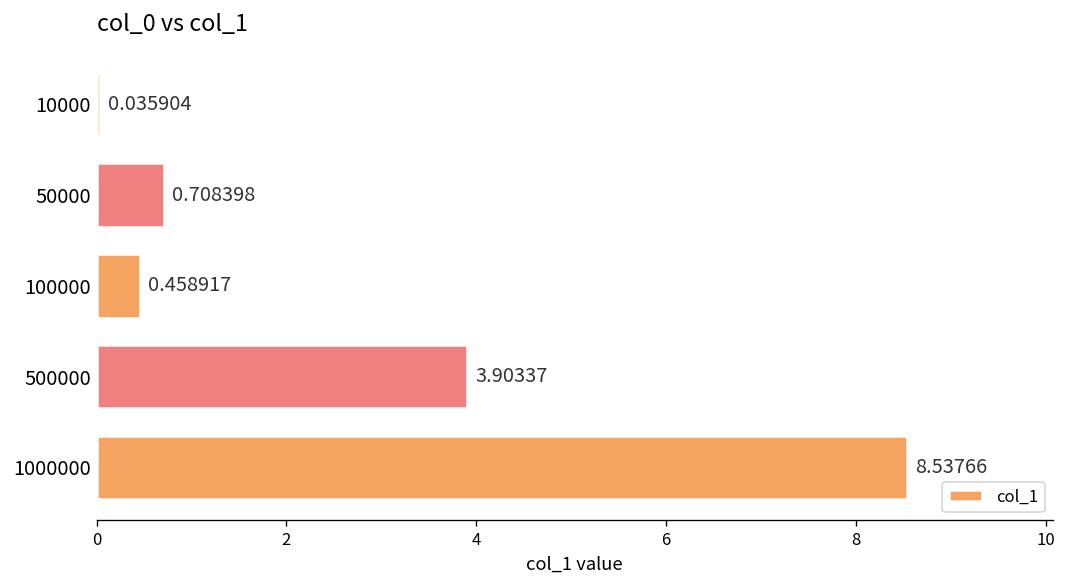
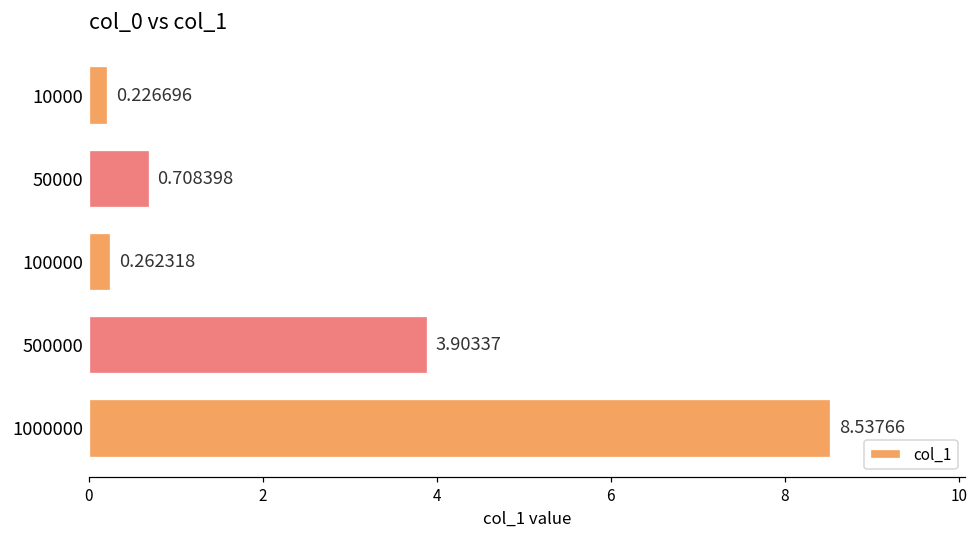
10000: 0.035904 -> 0.226696
100000: 0.458917 -> 0.262318
